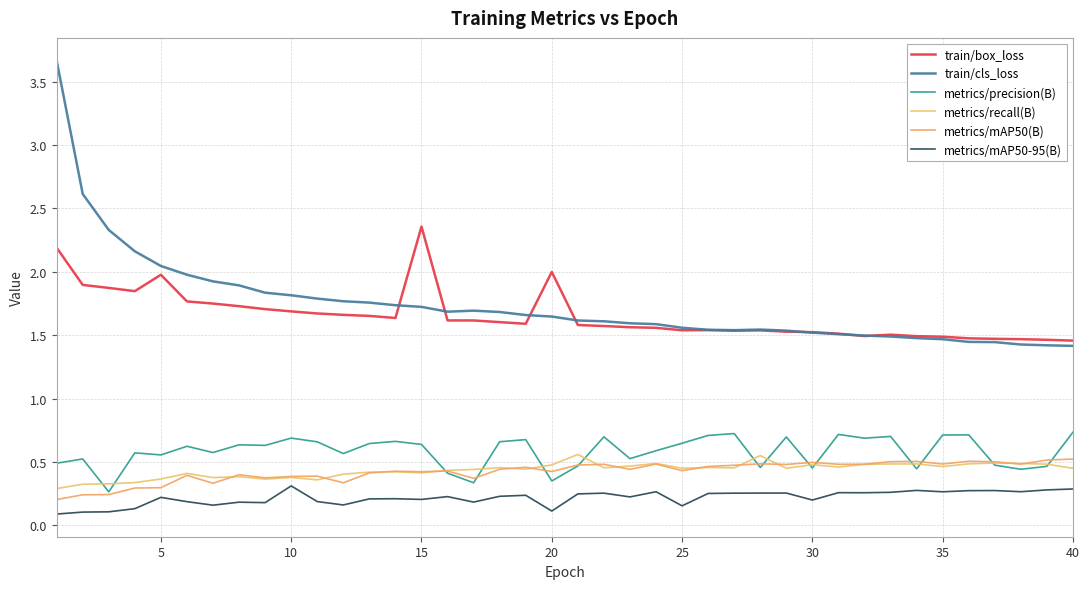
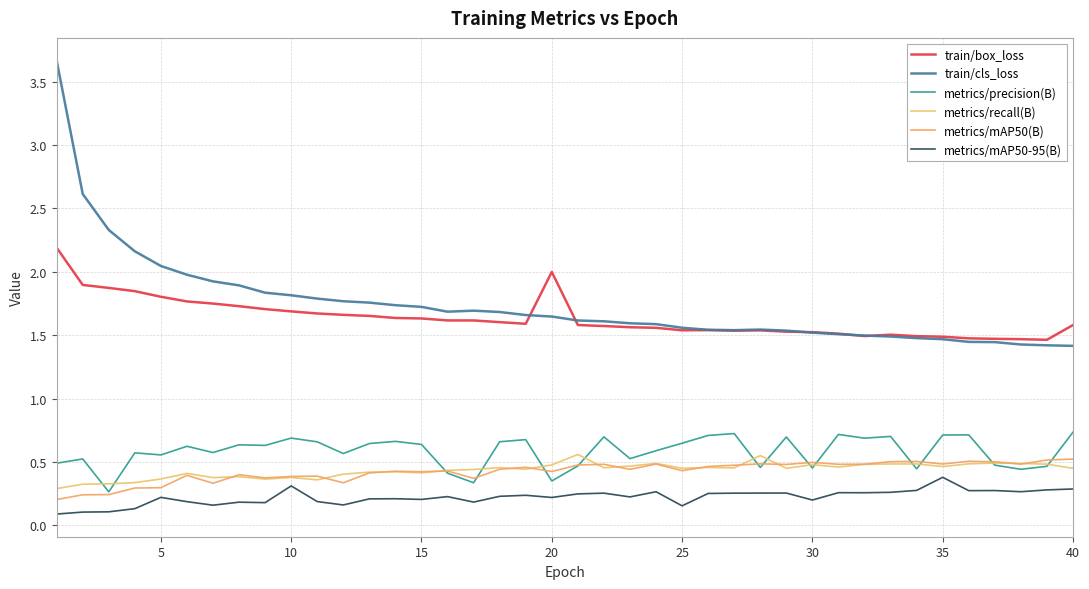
train/box_loss, 5: 1.98 -> 1.80
train/box_loss, 15: 2.36 -> 1.63
metrics/mAP50-95(B), 20: 0.11 -> 0.22
metrics/mAP50-95(B), 35: 0.26 -> 0.38
train/box_loss, 40: 1.46 -> 1.58
